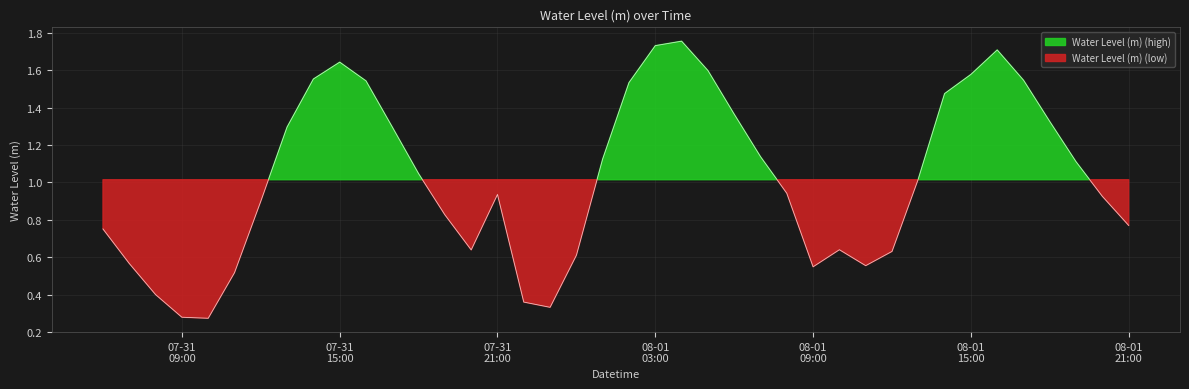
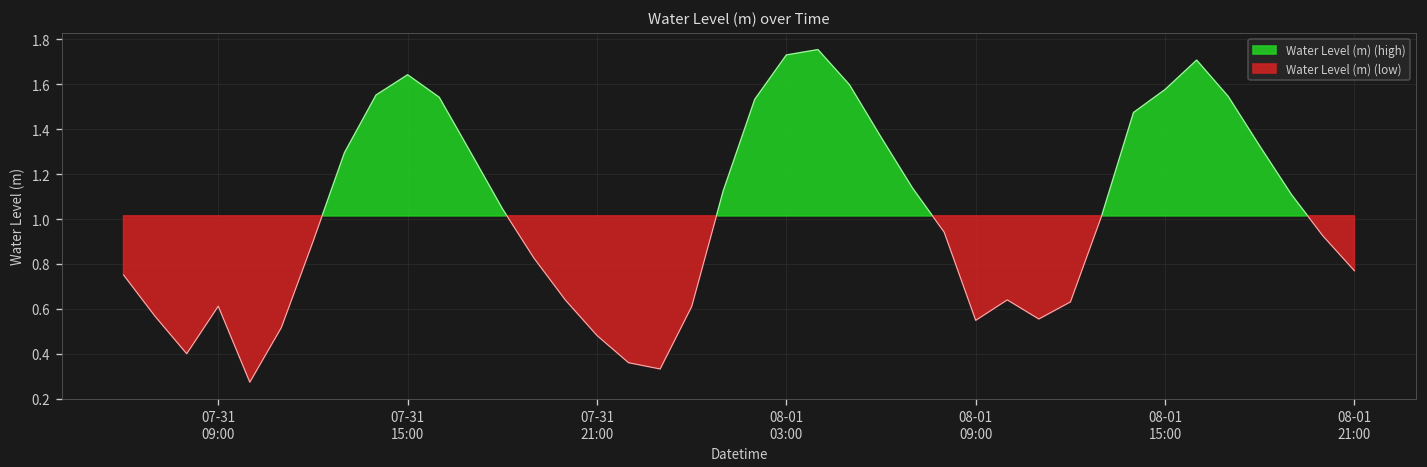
07-31 09:00: 0.28 -> 0.61
07-31 21:00: 0.94 -> 0.48
